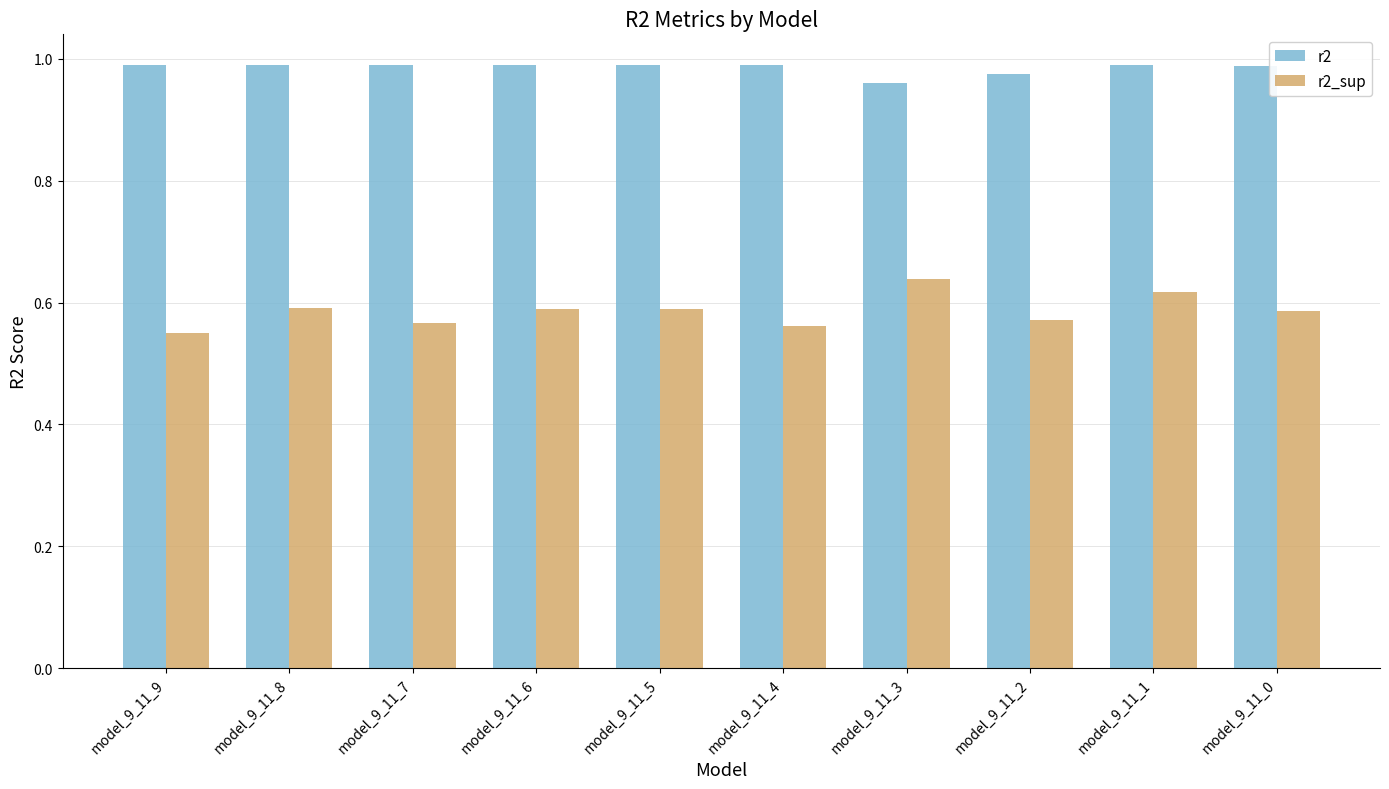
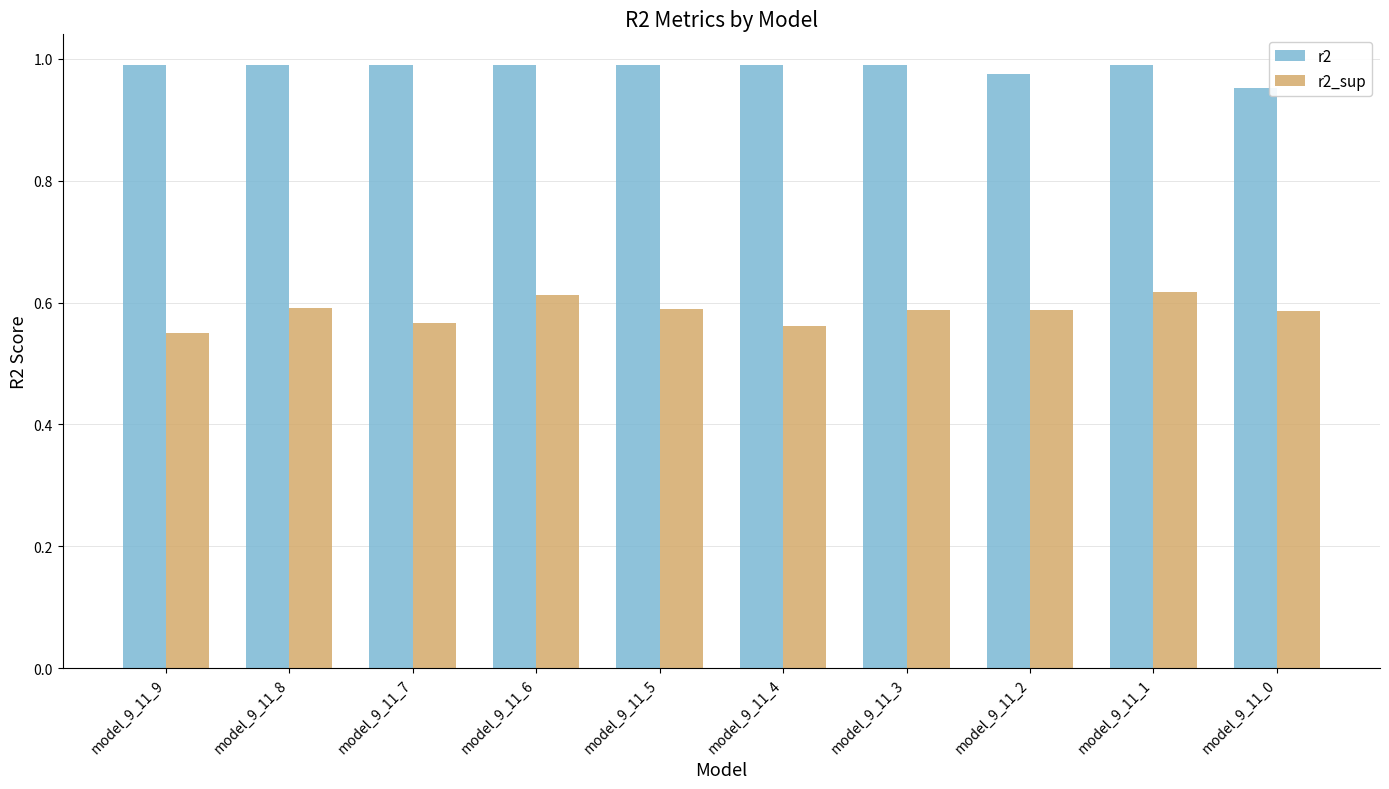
r2_sup, model_9_11_6: 0.59 -> 0.61
r2, model_9_11_3: 0.96 -> 0.99
r2_sup, model_9_11_3: 0.64 -> 0.59
r2_sup, model_9_11_2: 0.57 -> 0.59
r2, model_9_11_0: 0.99 -> 0.95
